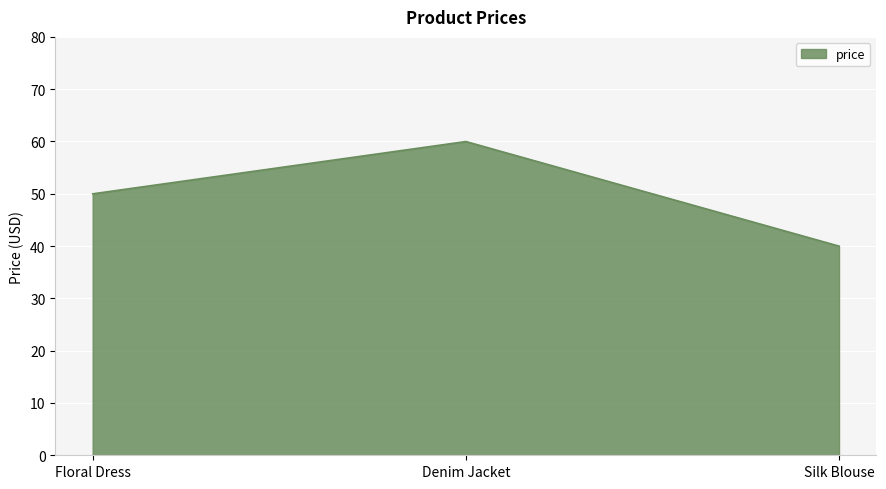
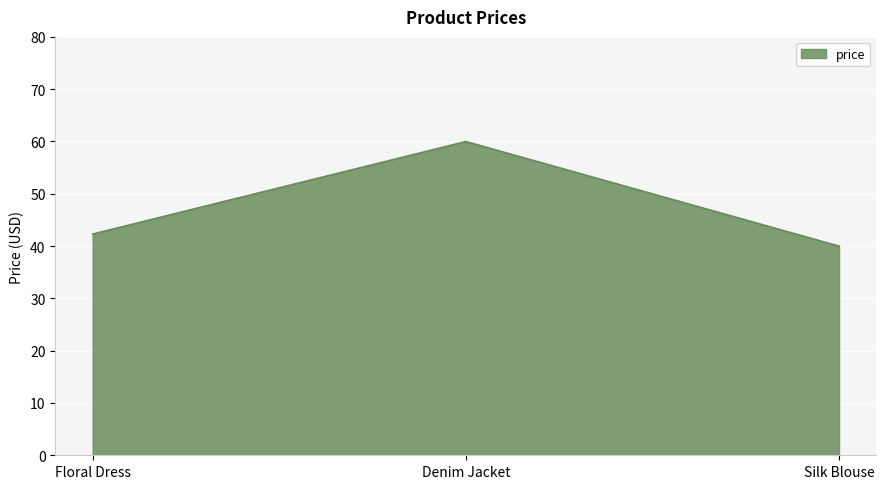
Floral Dress: 50 -> 42
